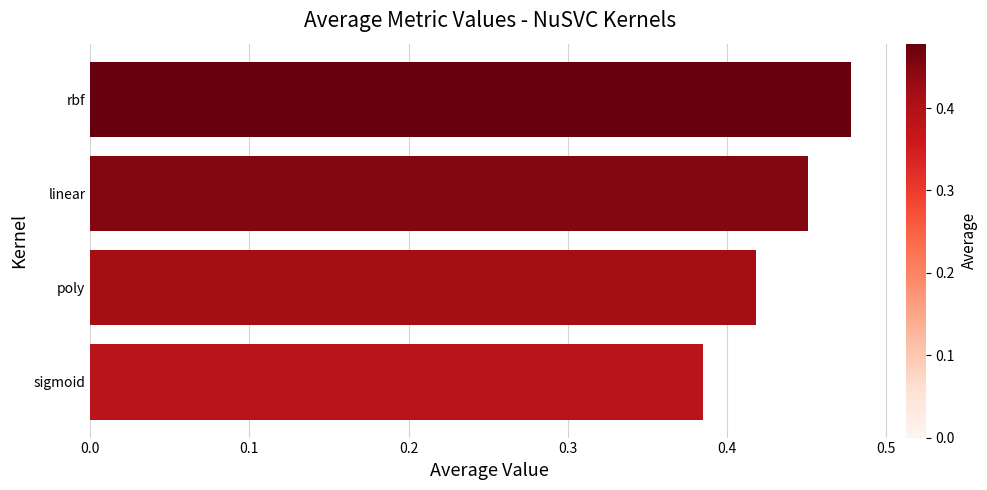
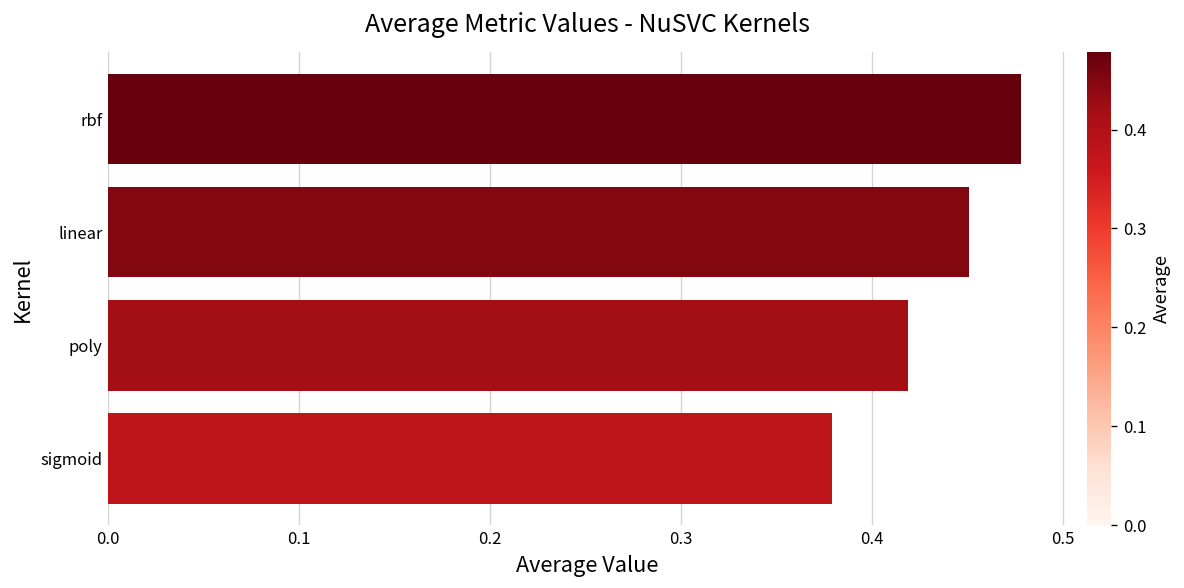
sigmoid: 0.385 -> 0.379
